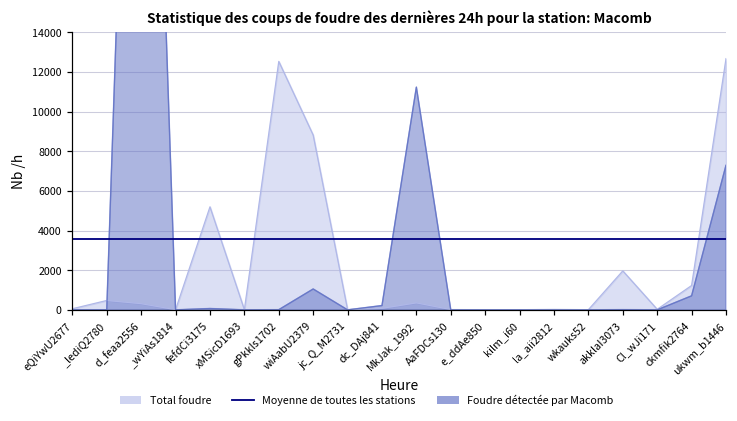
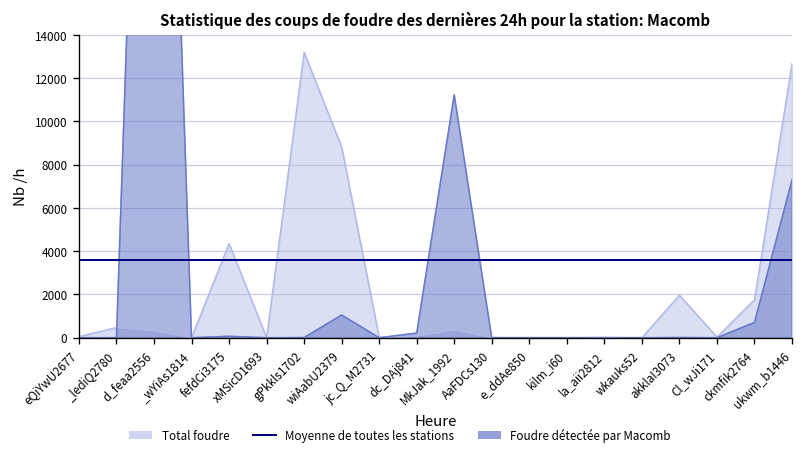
Total foudre, fefdCi3175: 5200 -> 4400
Total foudre, gPkkls1702: 12500 -> 13200
Total foudre, ckmfik2764: 1200 -> 1800
